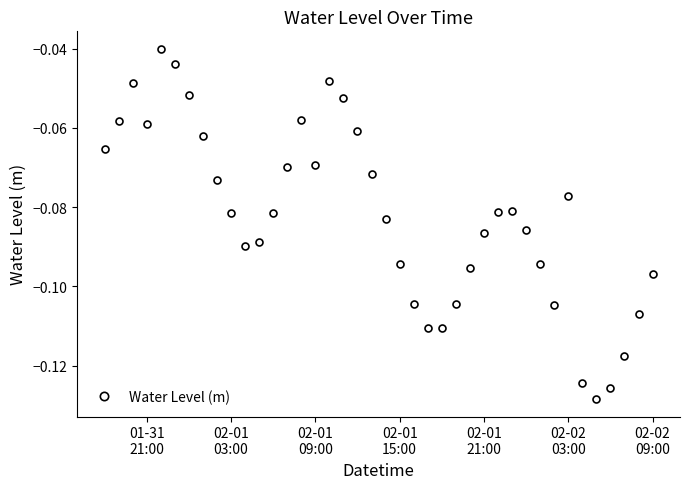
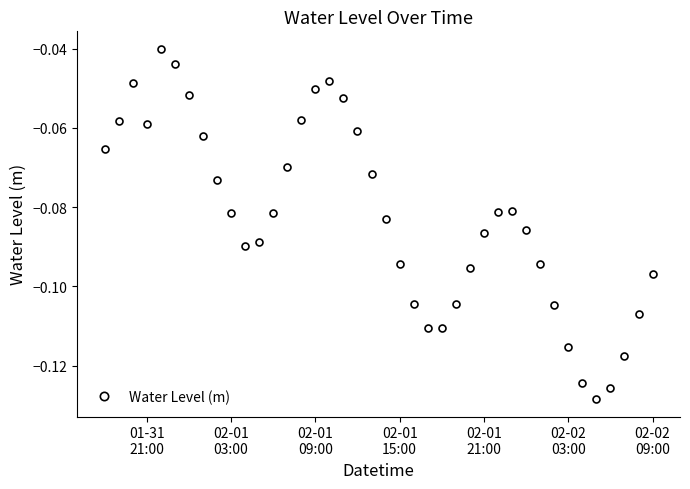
02-01 09:00: -0.069 -> -0.050
02-02 03:00: -0.077 -> -0.115
